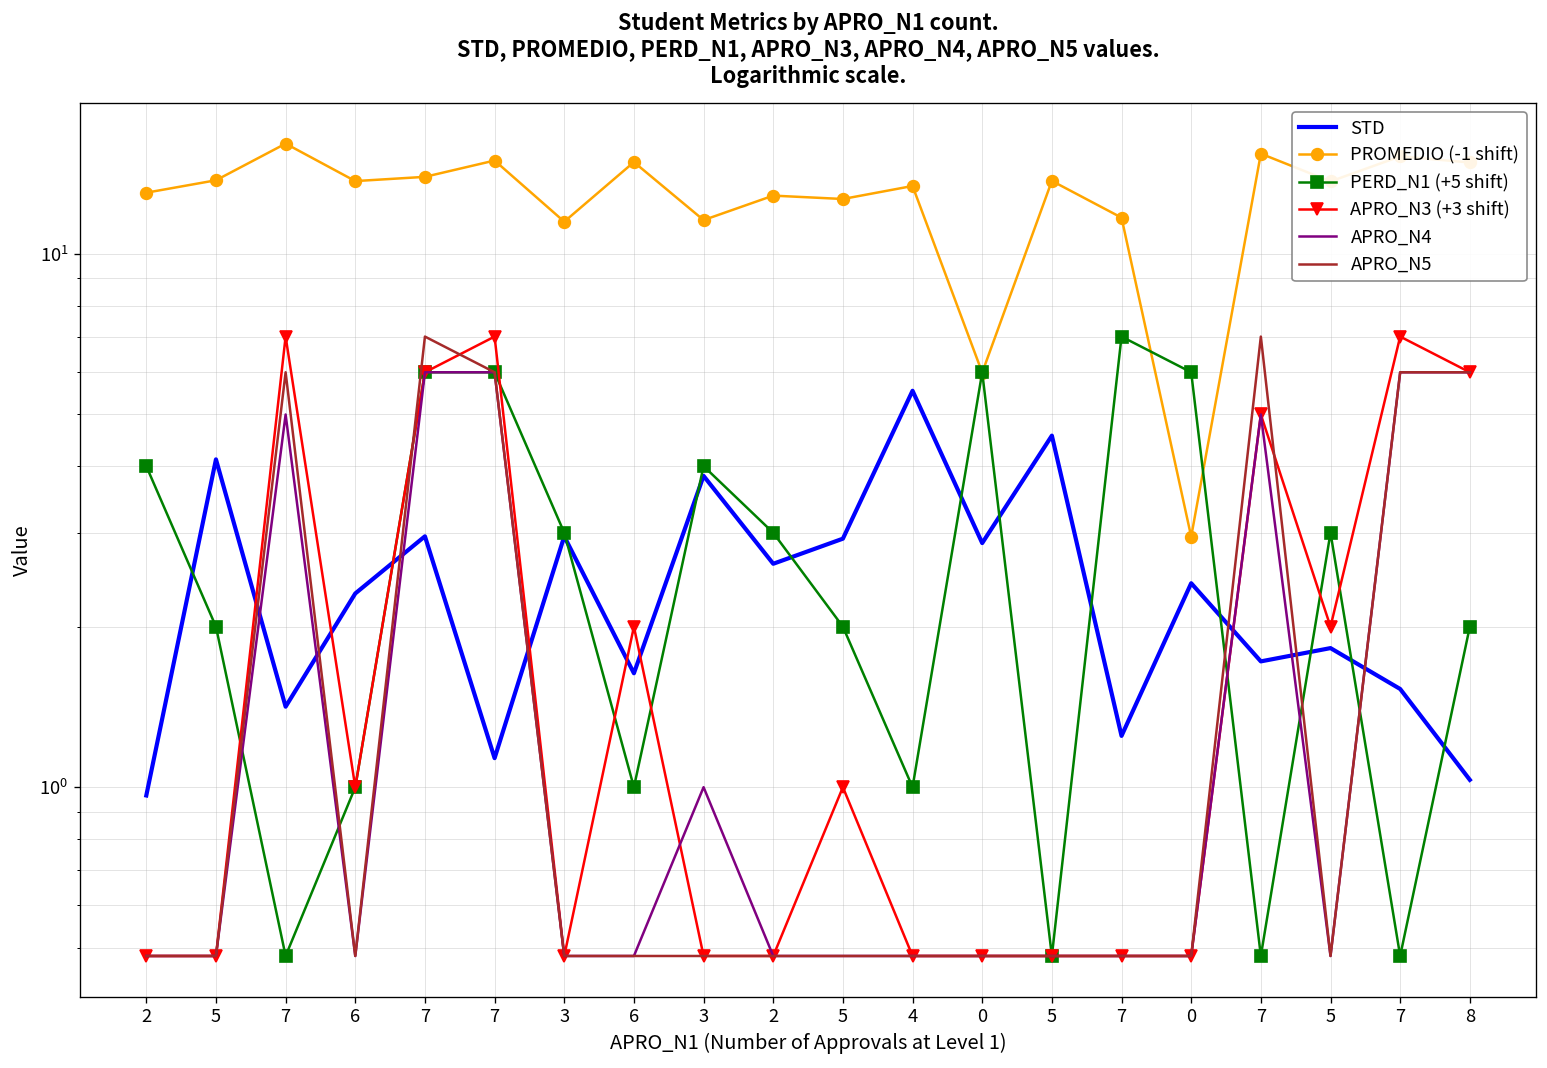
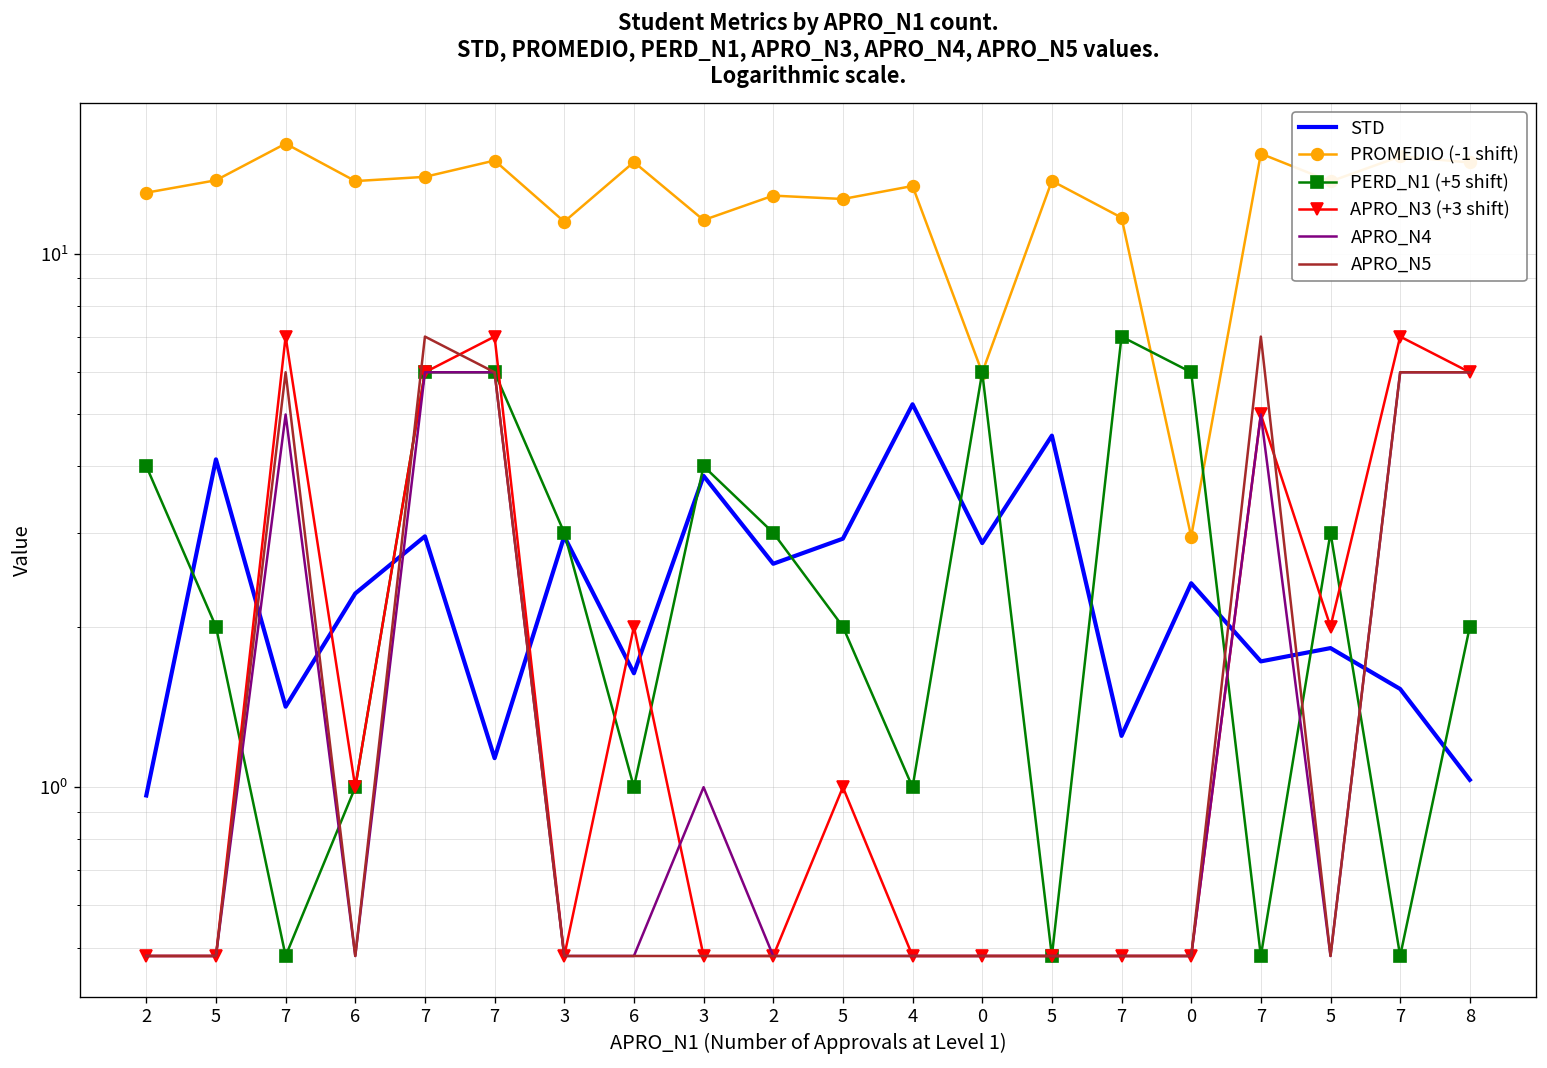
STD, 4: 5.5 -> 5.2
